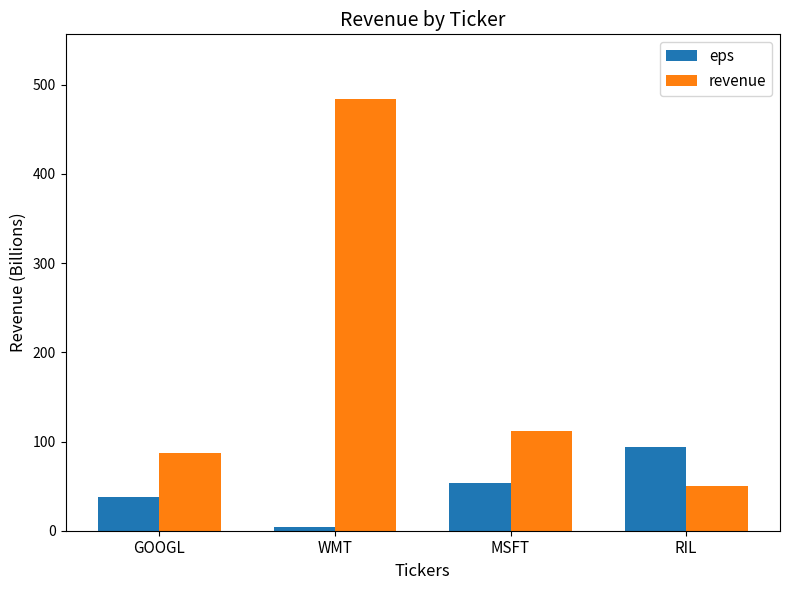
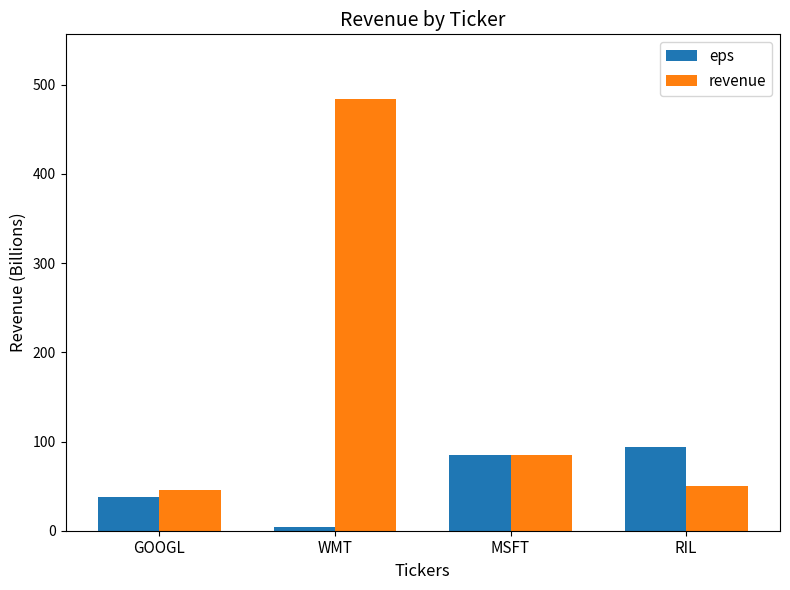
revenue, GOOGL: 90 -> 50
eps, MSFT: 50 -> 90
revenue, MSFT: 110 -> 90
